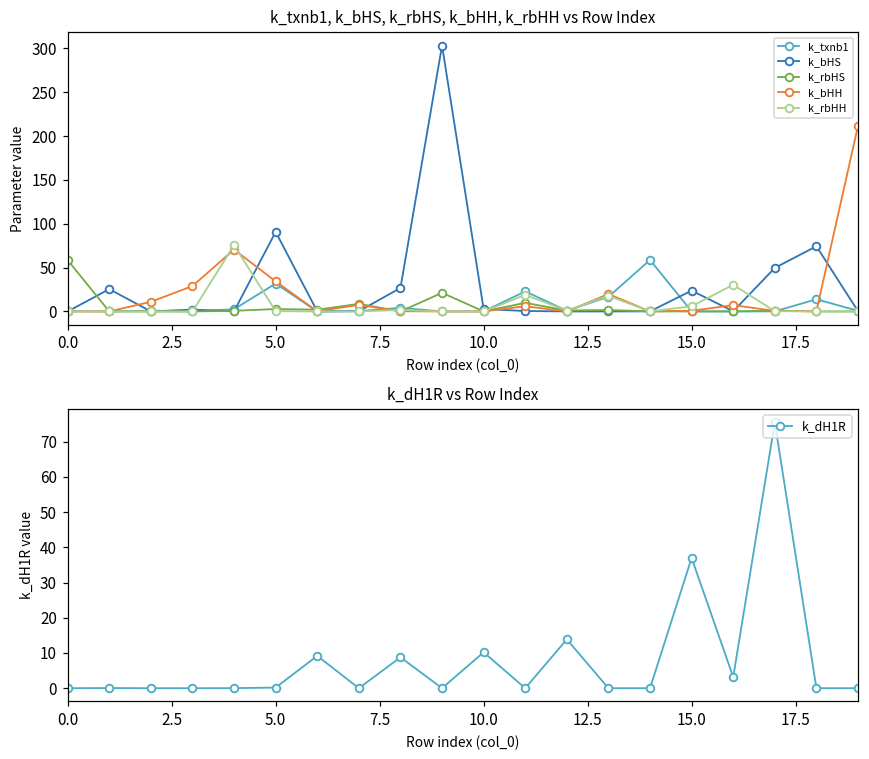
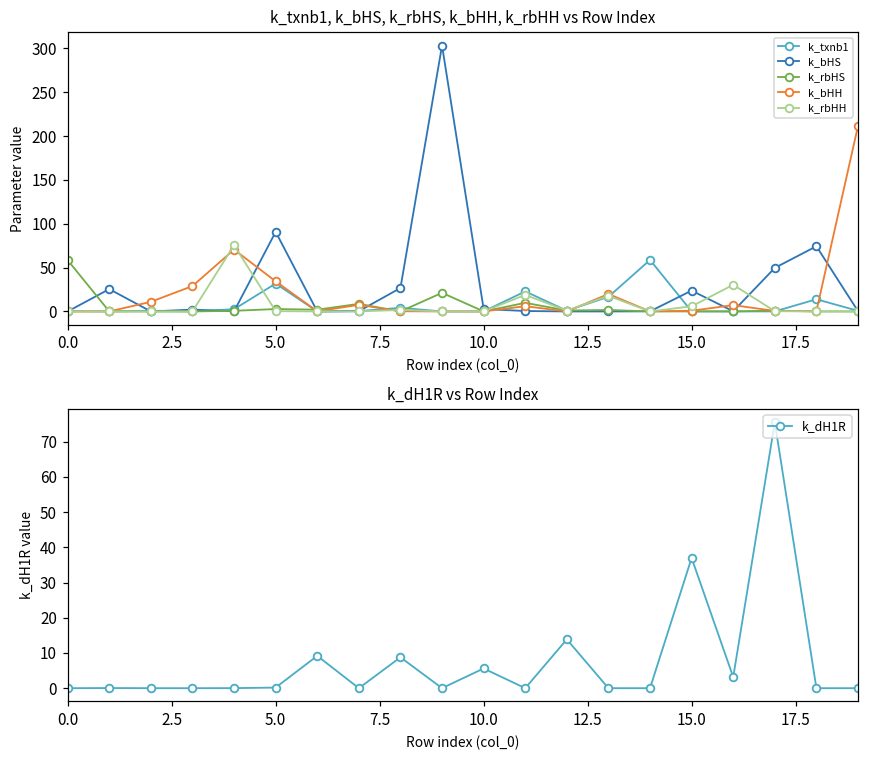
k_dH1R vs Row Index, 10.0: 10 -> 6
